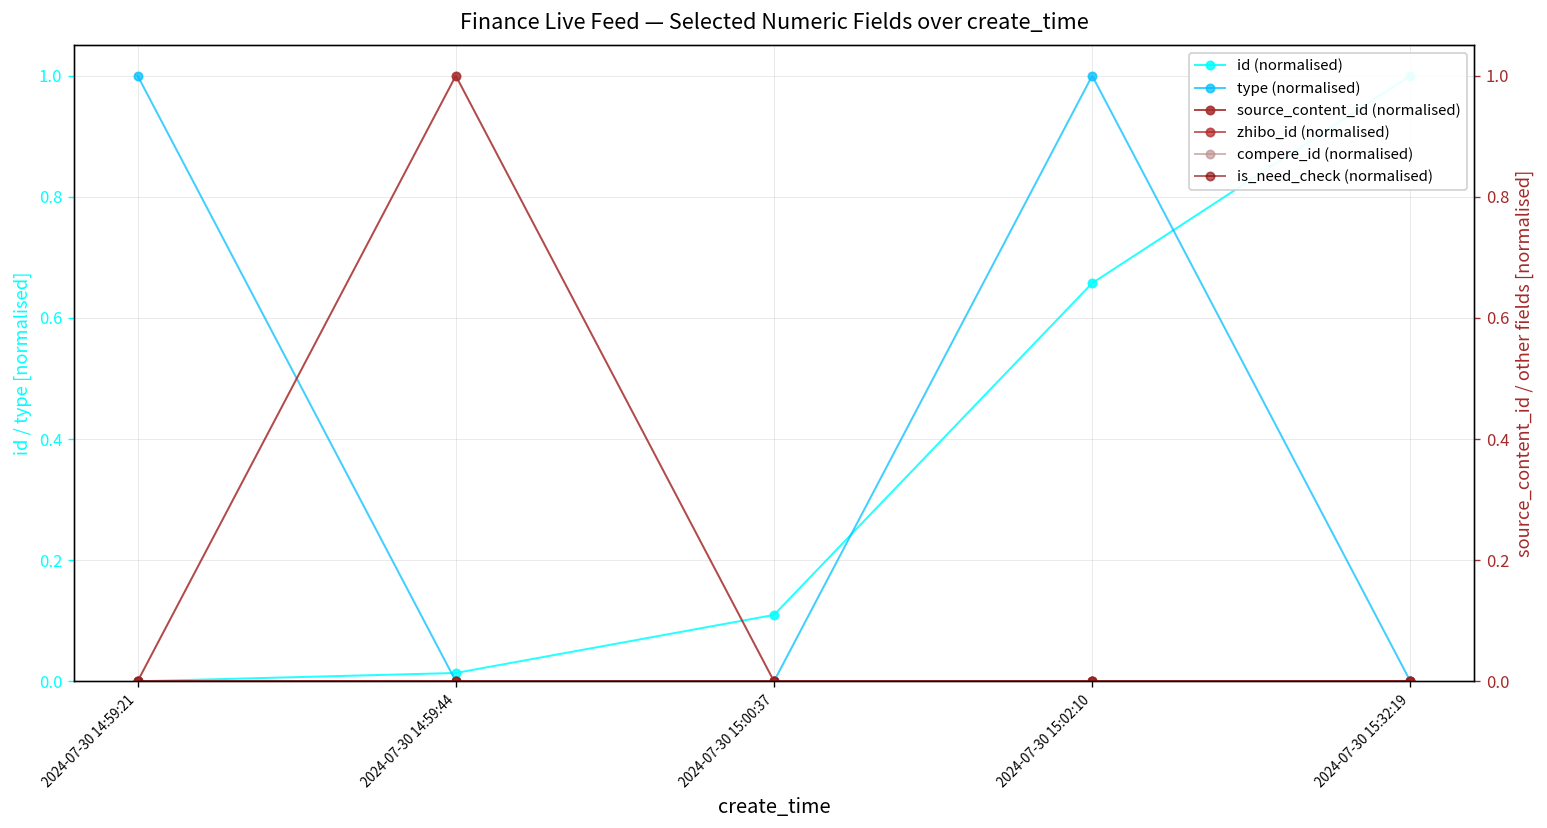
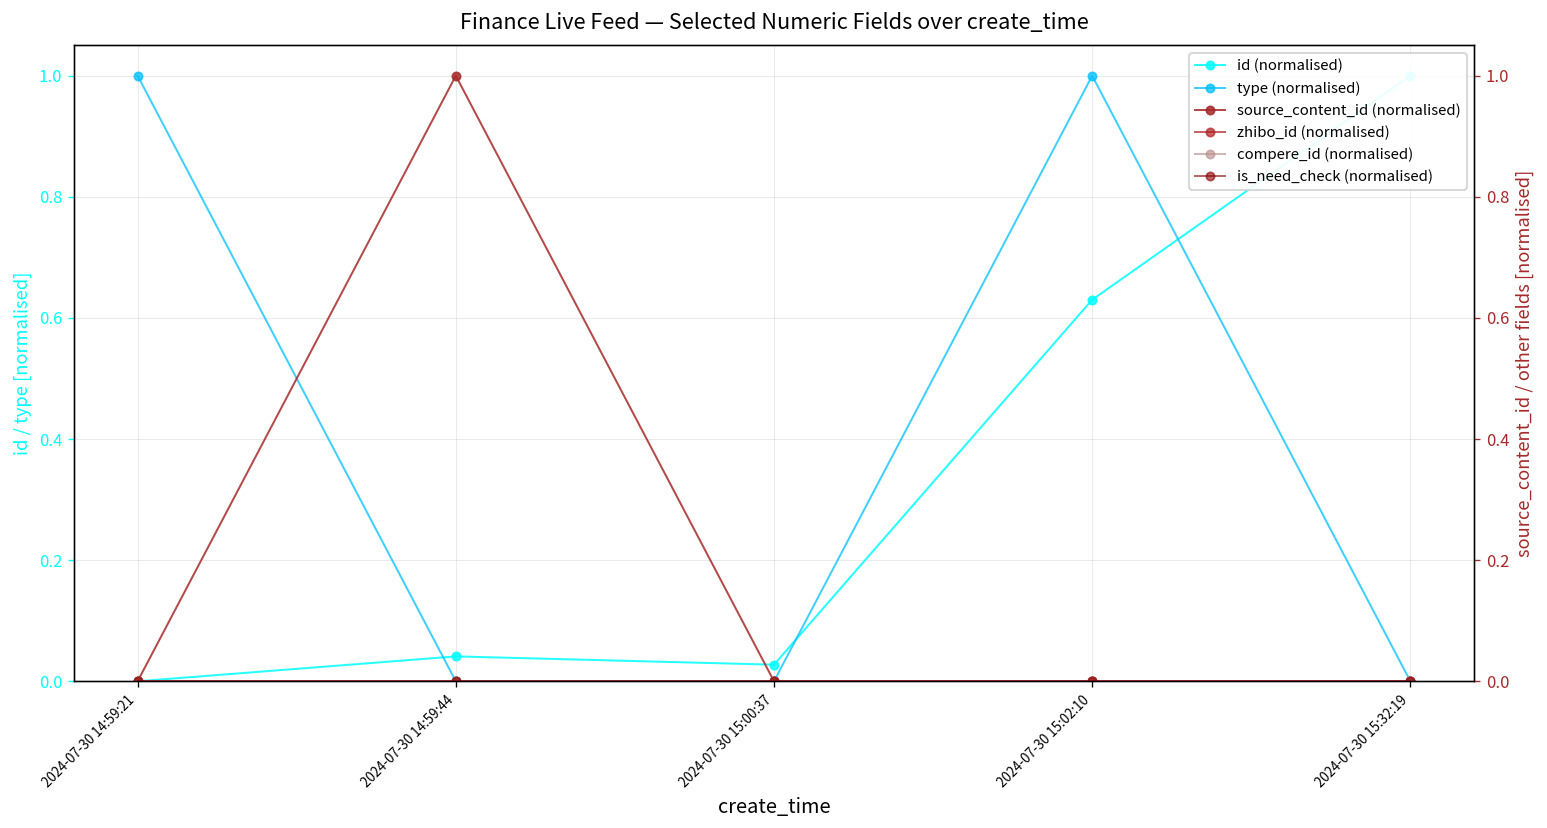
id (normalised), 2024-07-30 14:59:44: 0.01 -> 0.04
id (normalised), 2024-07-30 15:00:37: 0.11 -> 0.03
id (normalised), 2024-07-30 15:02:10: 0.66 -> 0.63
